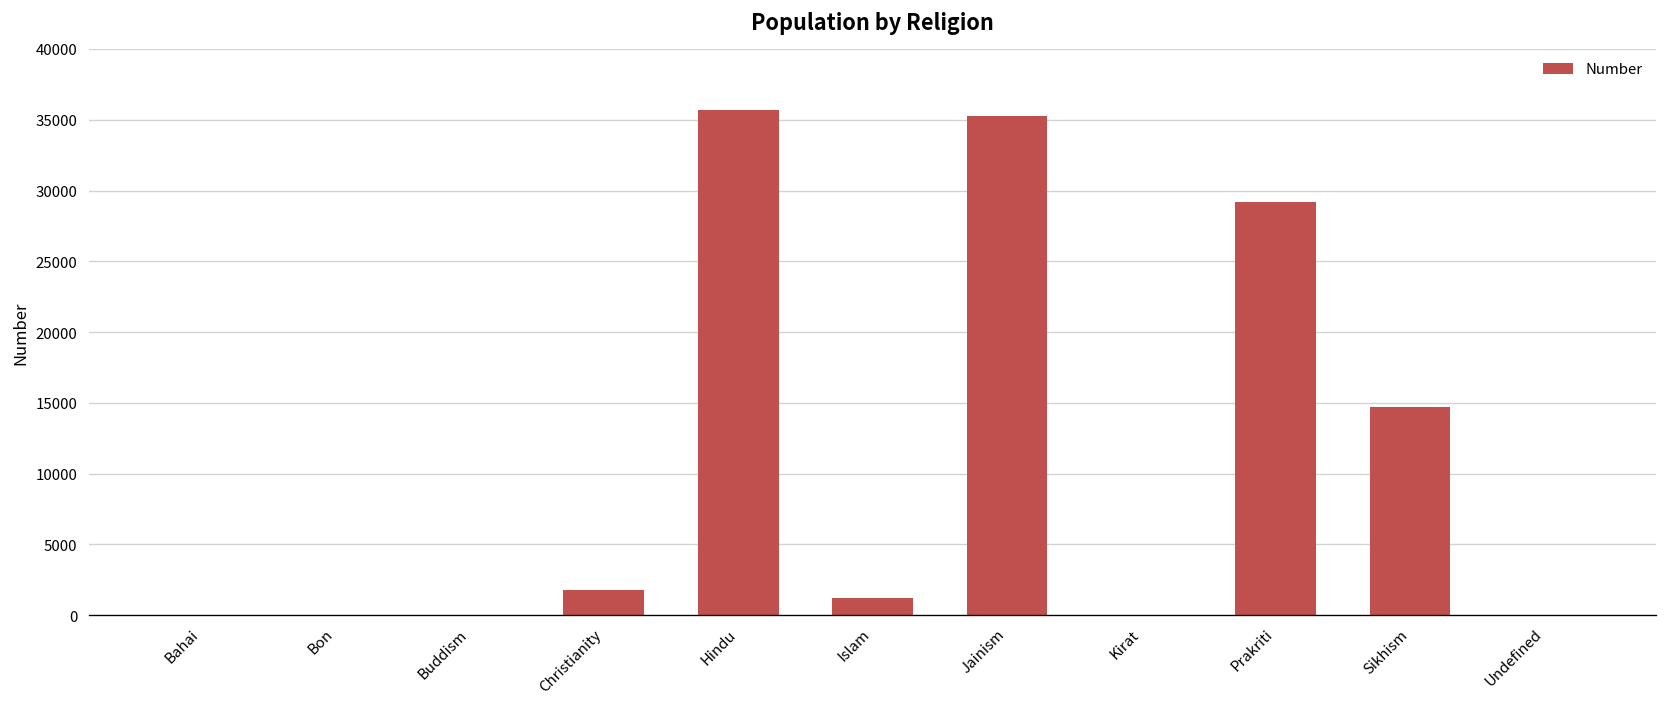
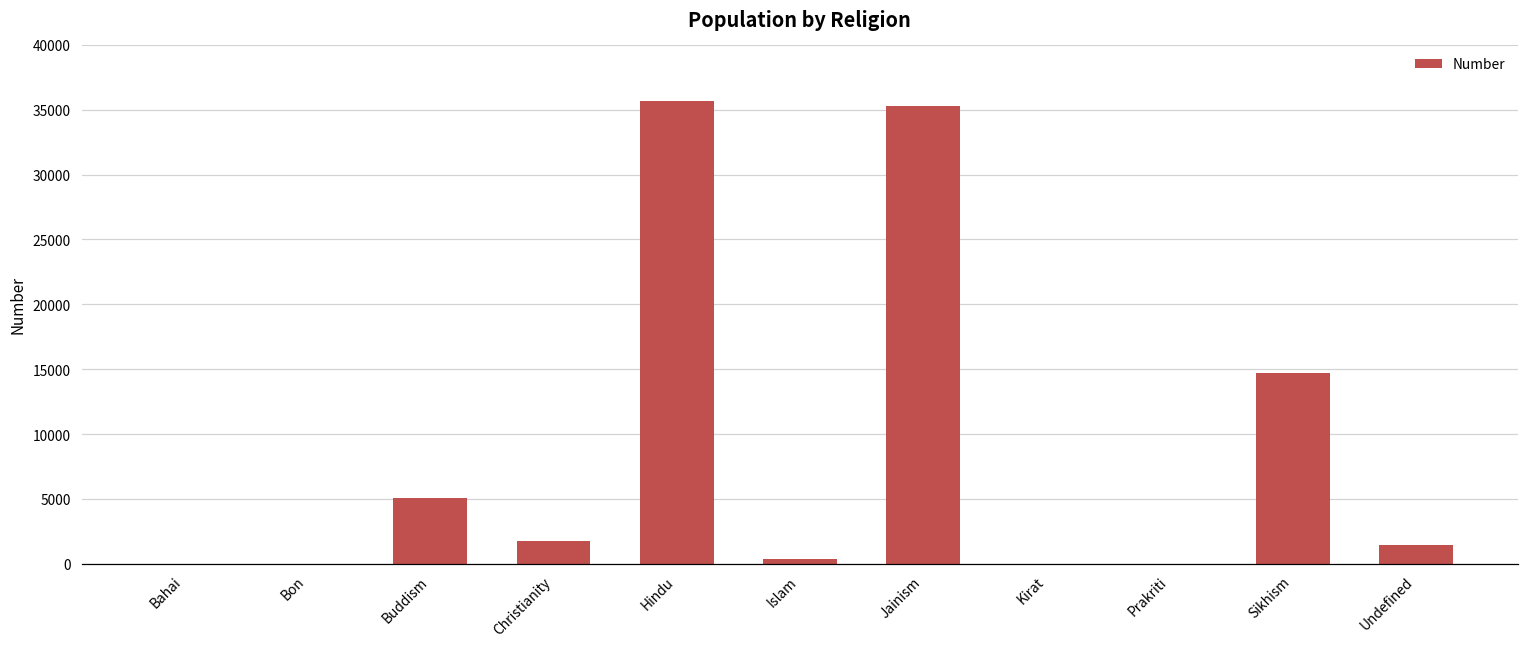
Buddism: 0 -> 5100
Islam: 1200 -> 400
Prakriti: 29200 -> 0
Undefined: 0 -> 1400
